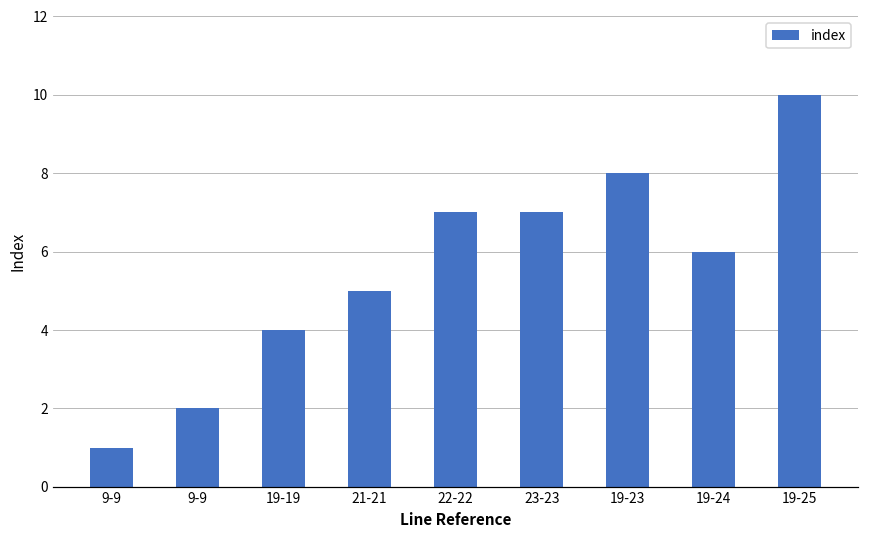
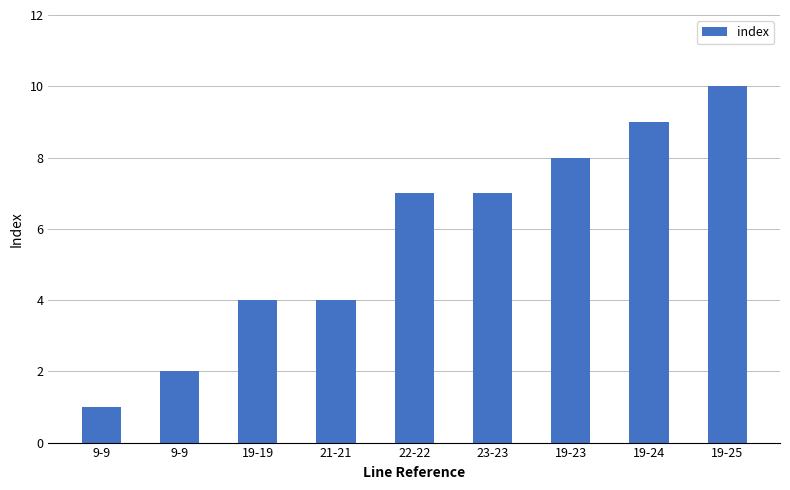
21-21: 5 -> 4
19-24: 6 -> 9
